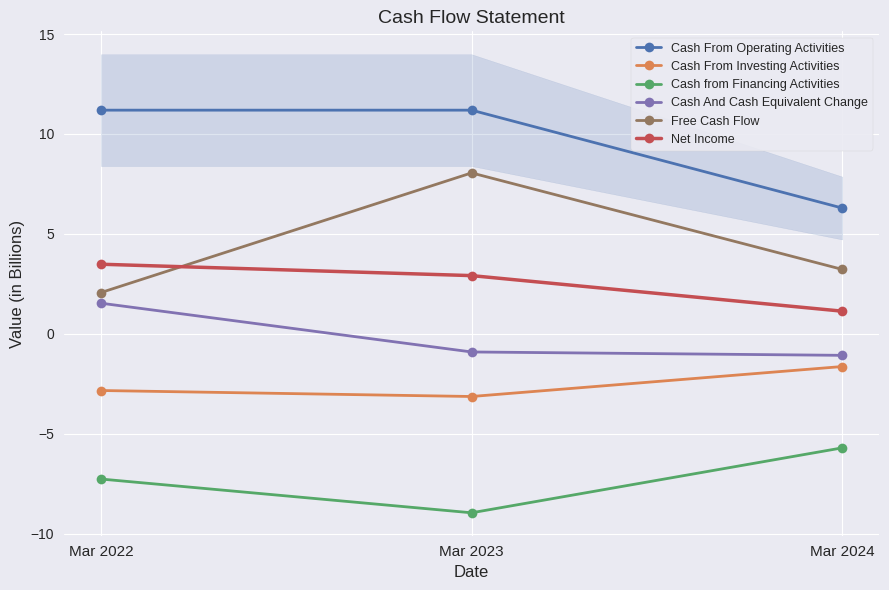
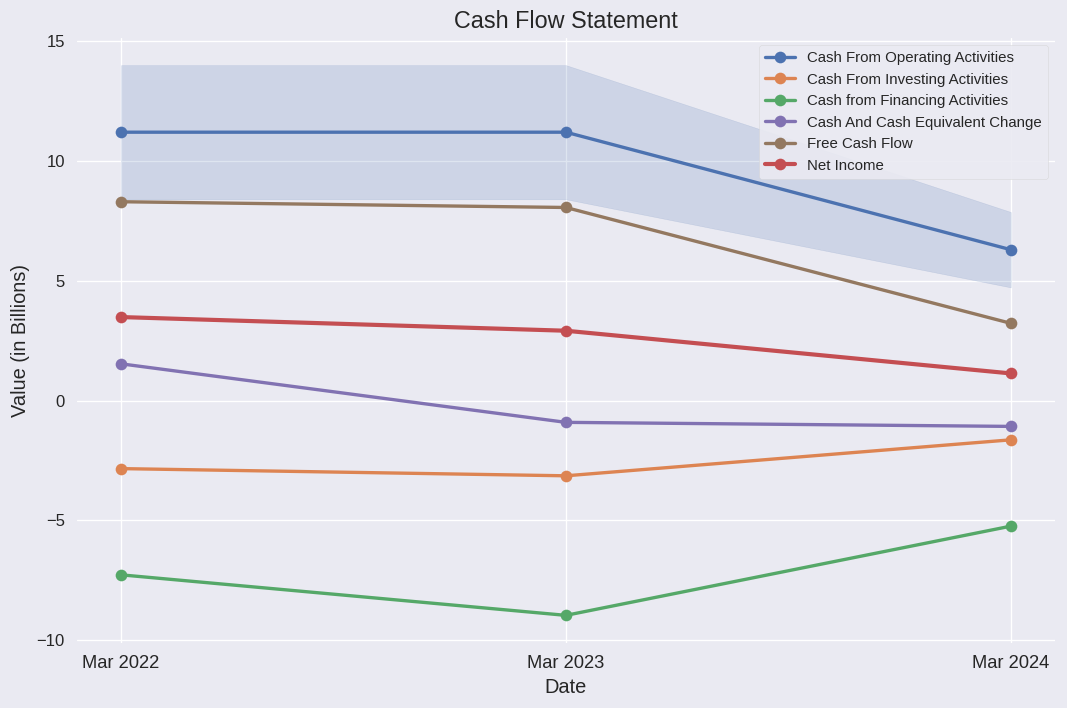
Free Cash Flow, Mar 2022: 2.1 -> 8.3
Cash from Financing Activities, Mar 2024: -5.7 -> -5.2
